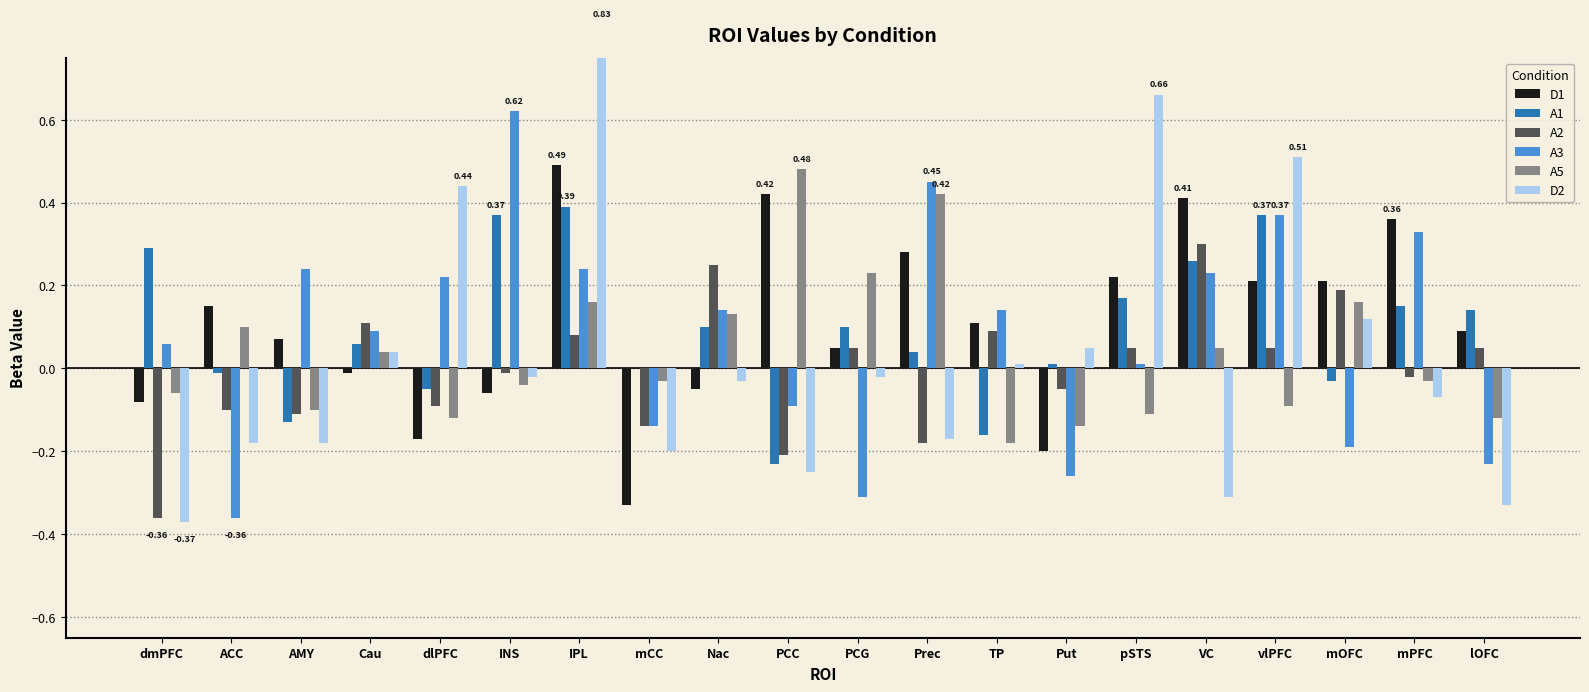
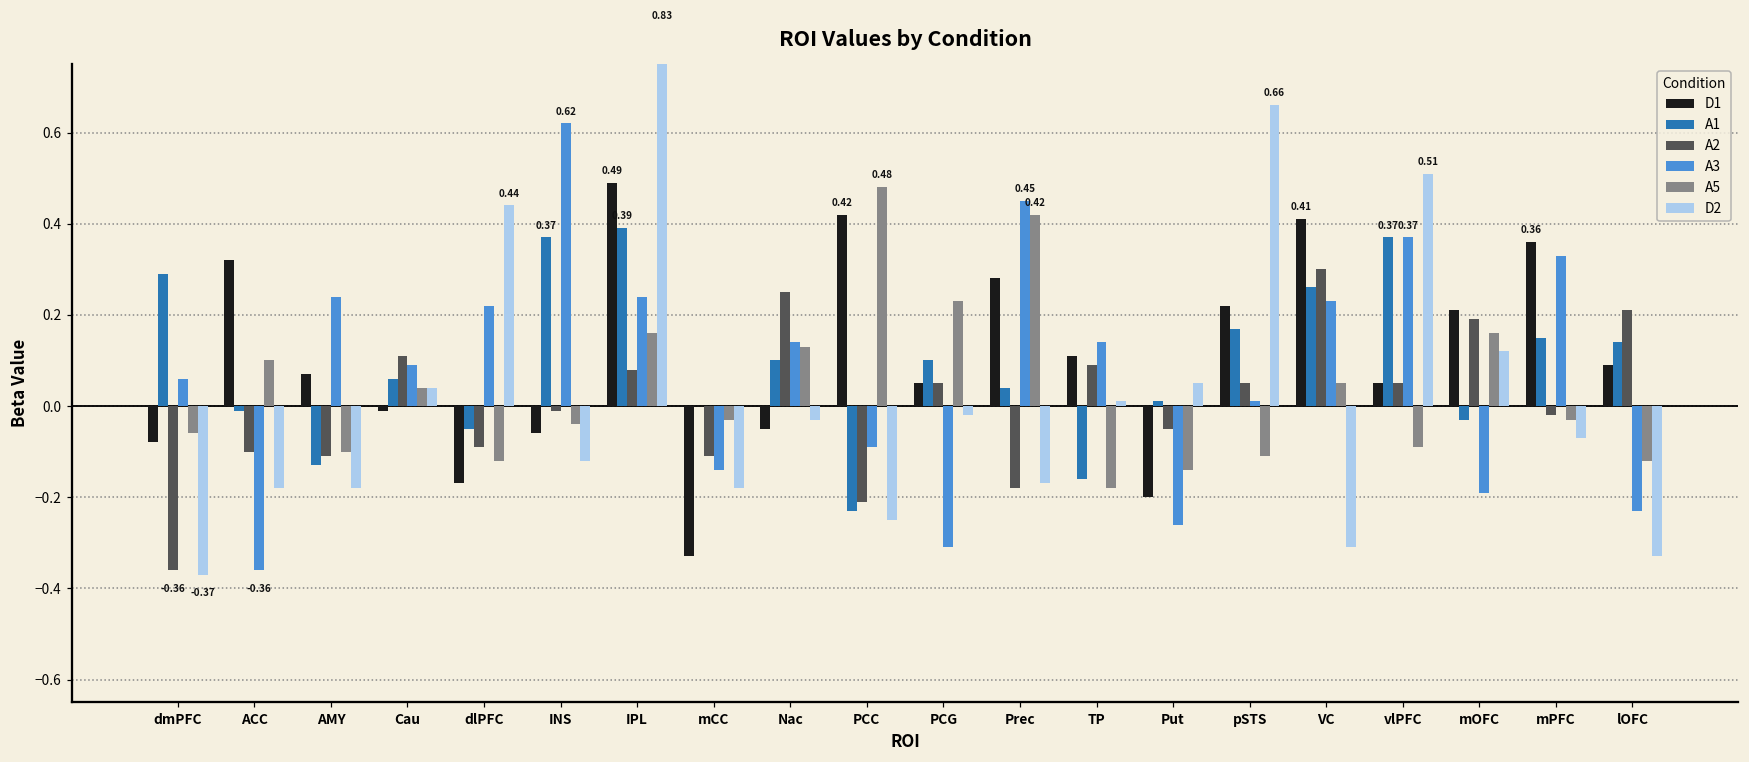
D1, ACC: 0.15 -> 0.32
D2, INS: -0.02 -> -0.12
A2, mCC: -0.14 -> -0.11
D2, mCC: -0.20 -> -0.18
D1, vlPFC: 0.21 -> 0.05
A2, lOFC: 0.05 -> 0.21
